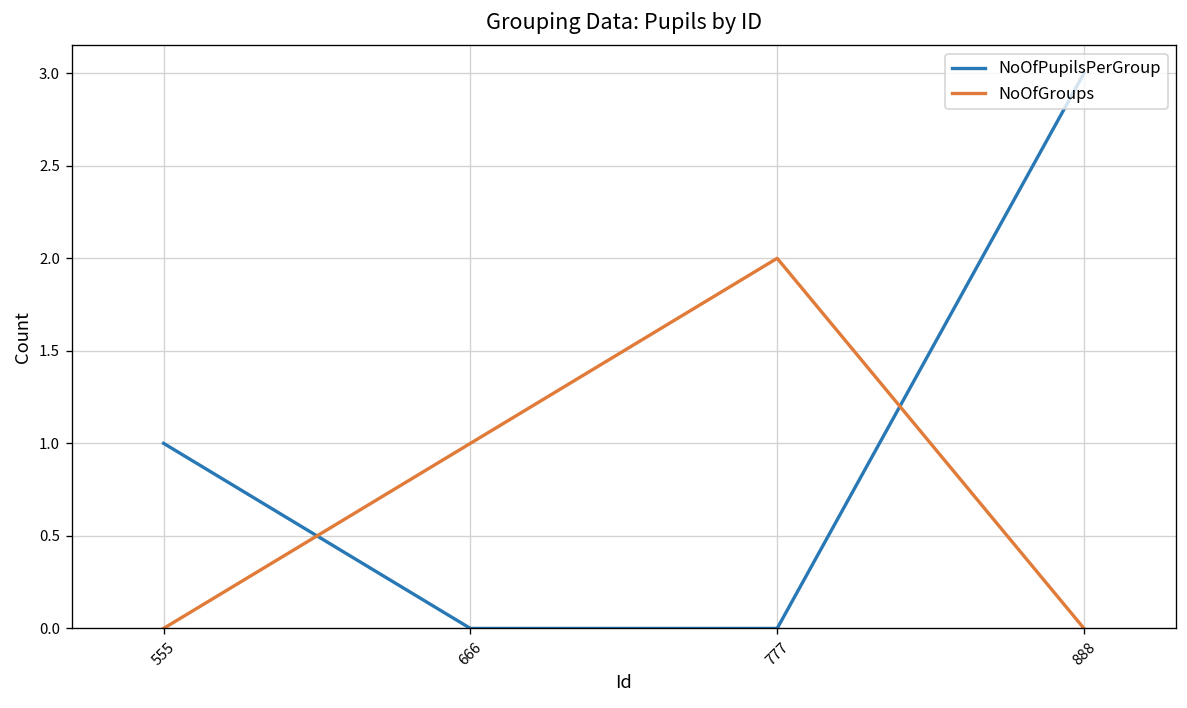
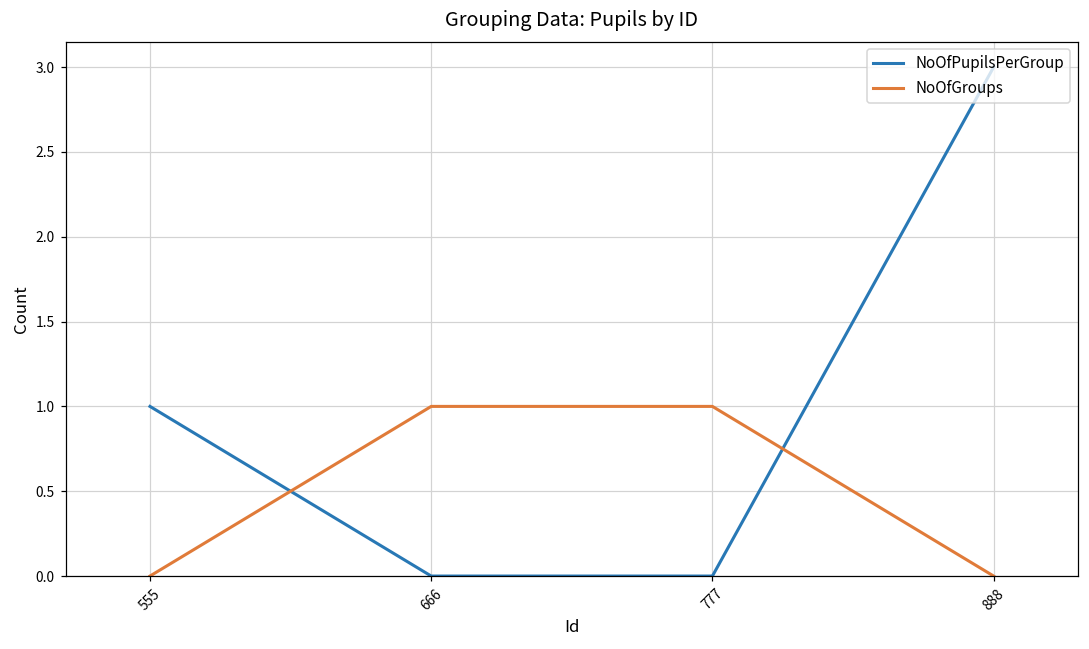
NoOfGroups, 777: 2 -> 1
